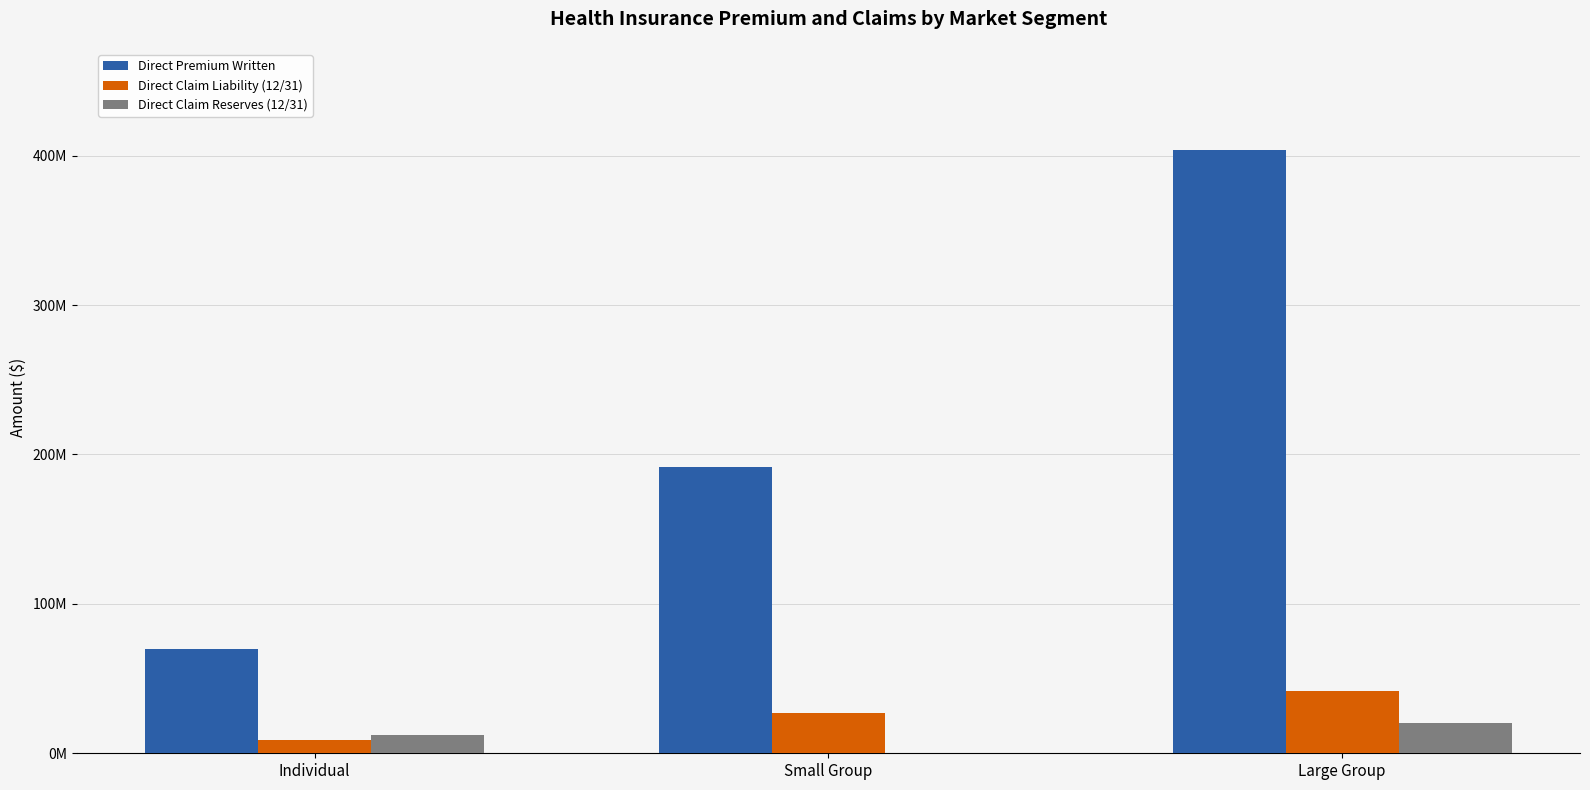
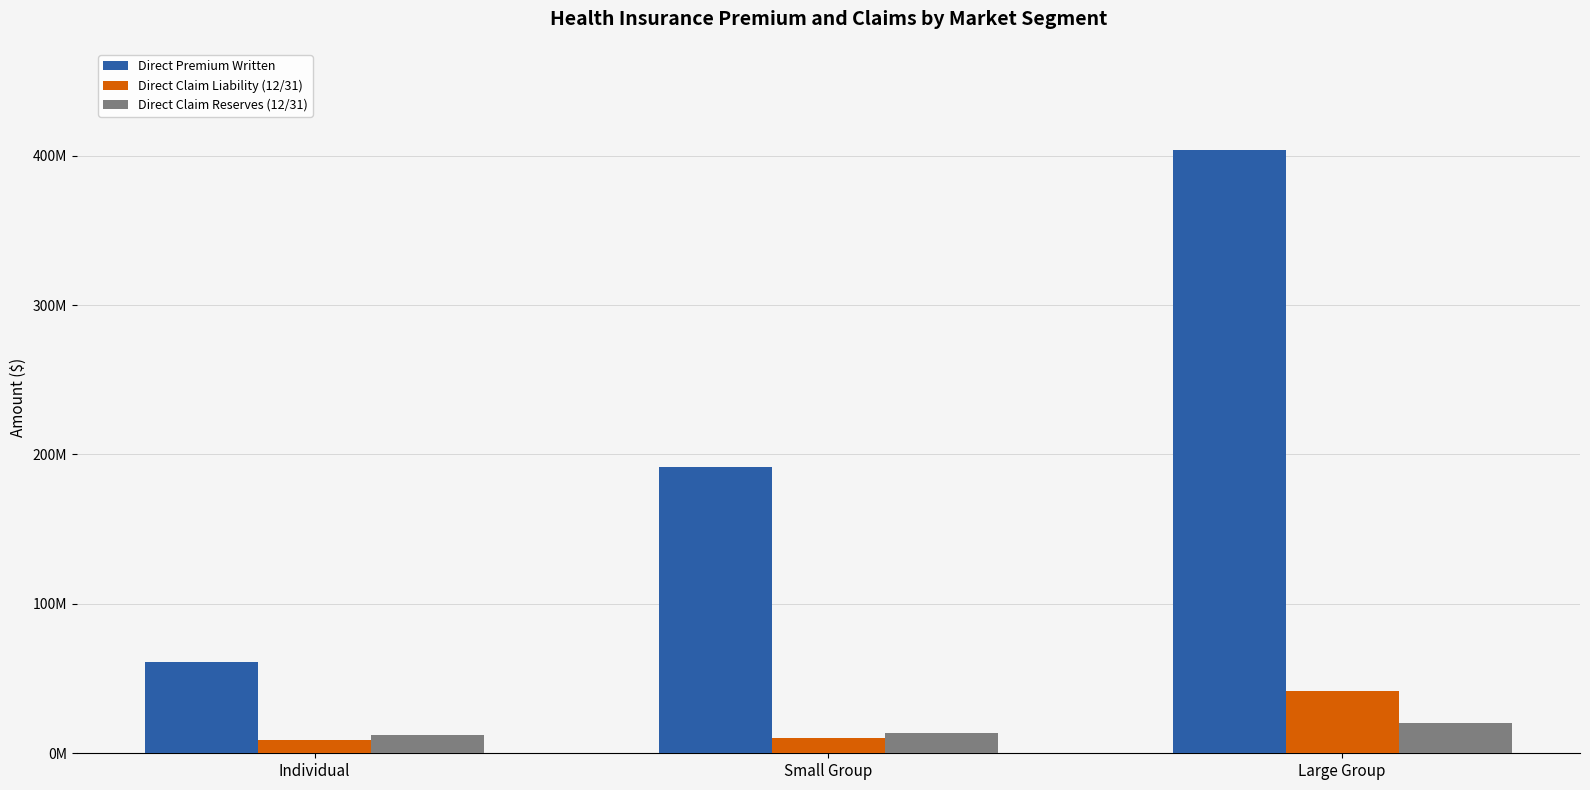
Direct Premium Written, Individual: 70000000 -> 61000000
Direct Claim Liability (12/31), Small Group: 27000000 -> 11000000
Direct Claim Reserves (12/31), Small Group: 0 -> 14000000
